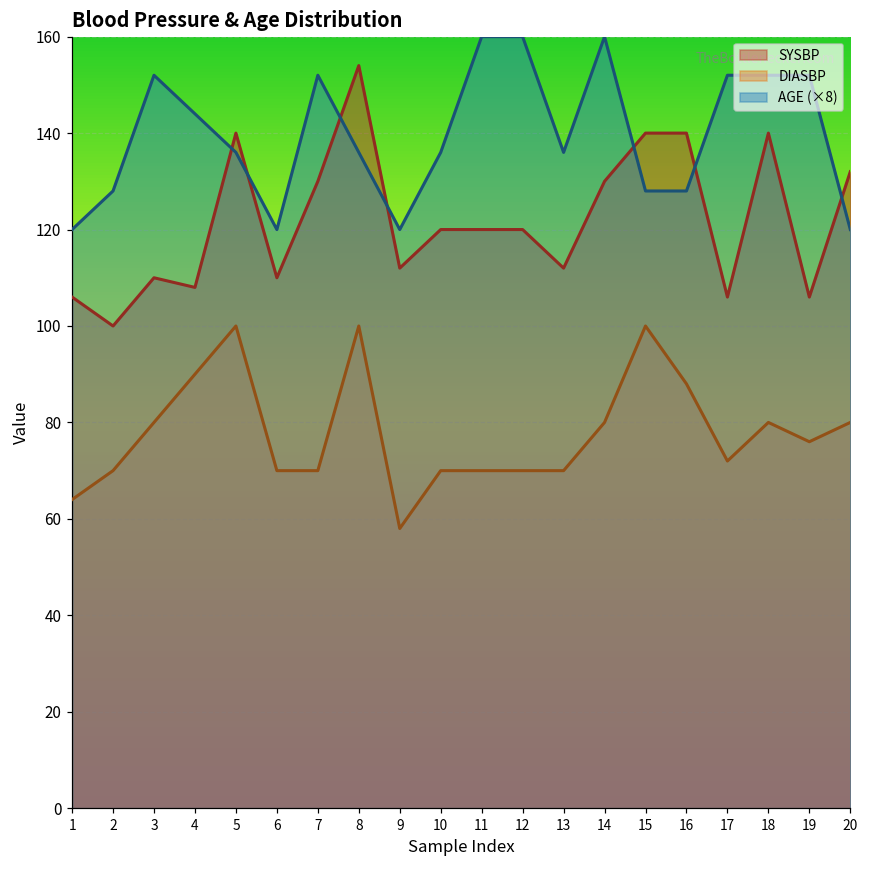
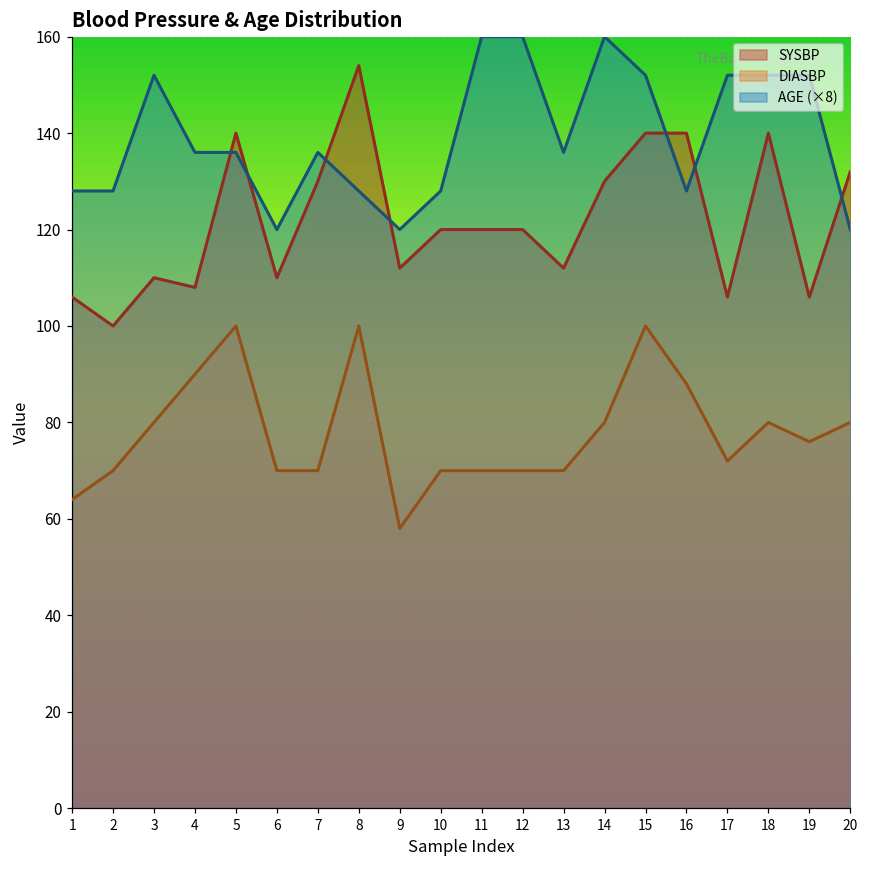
AGE (×8), 1: 120 -> 128
AGE (×8), 4: 144 -> 136
AGE (×8), 7: 152 -> 136
AGE (×8), 8: 136 -> 128
AGE (×8), 10: 136 -> 128
AGE (×8), 15: 128 -> 152
